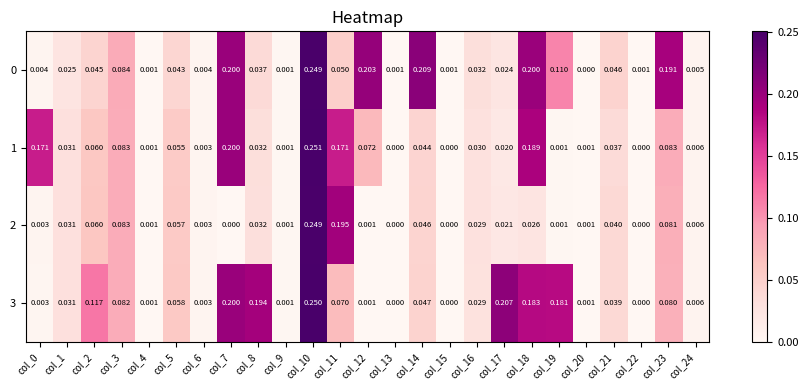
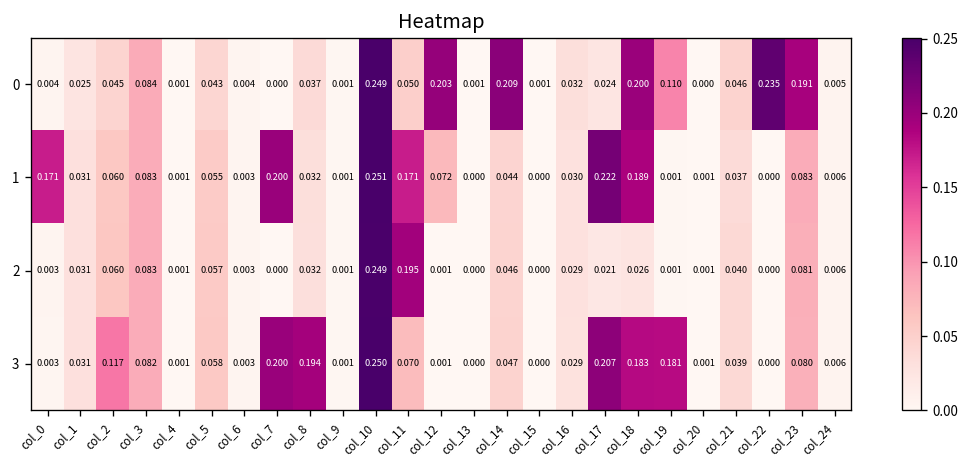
0, col_7: 0.200 -> 0.000
0, col_22: 0.001 -> 0.235
1, col_17: 0.020 -> 0.222
